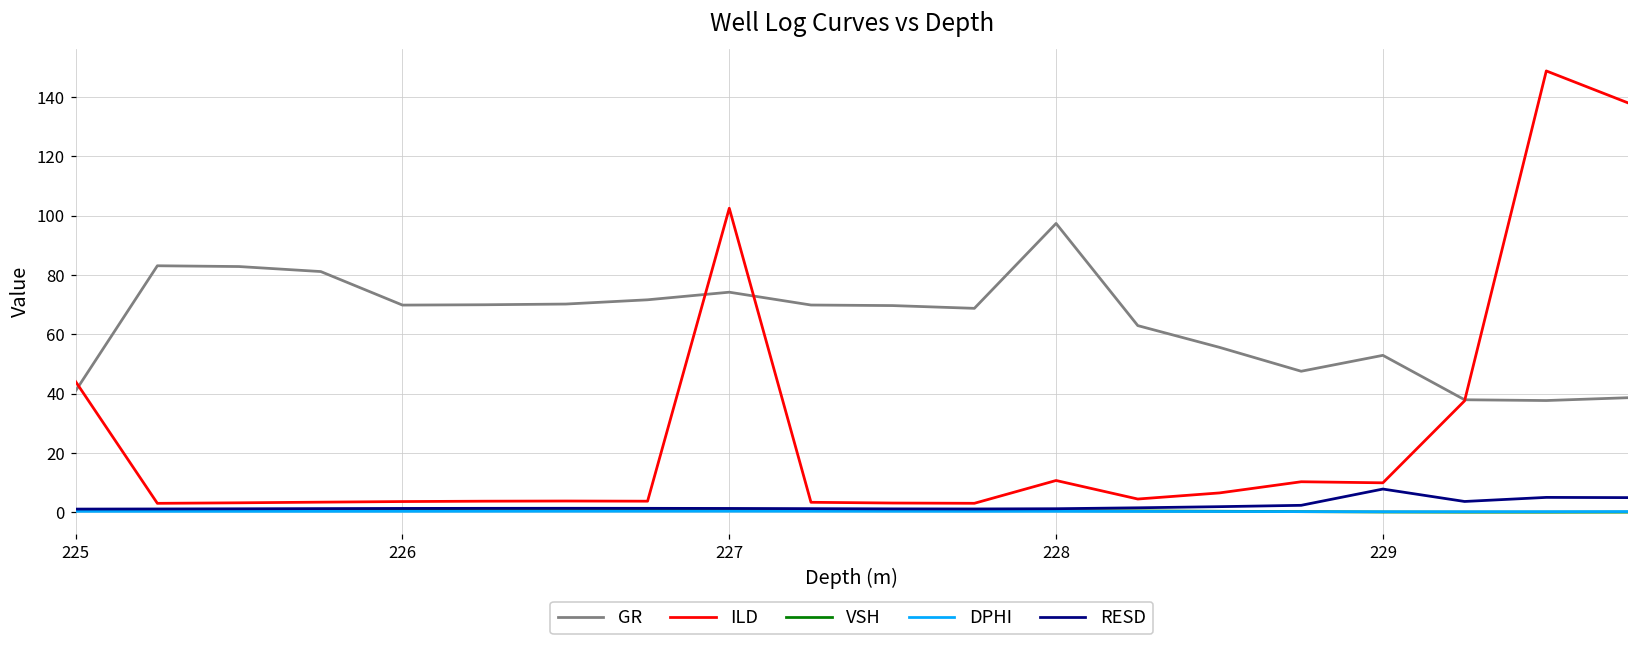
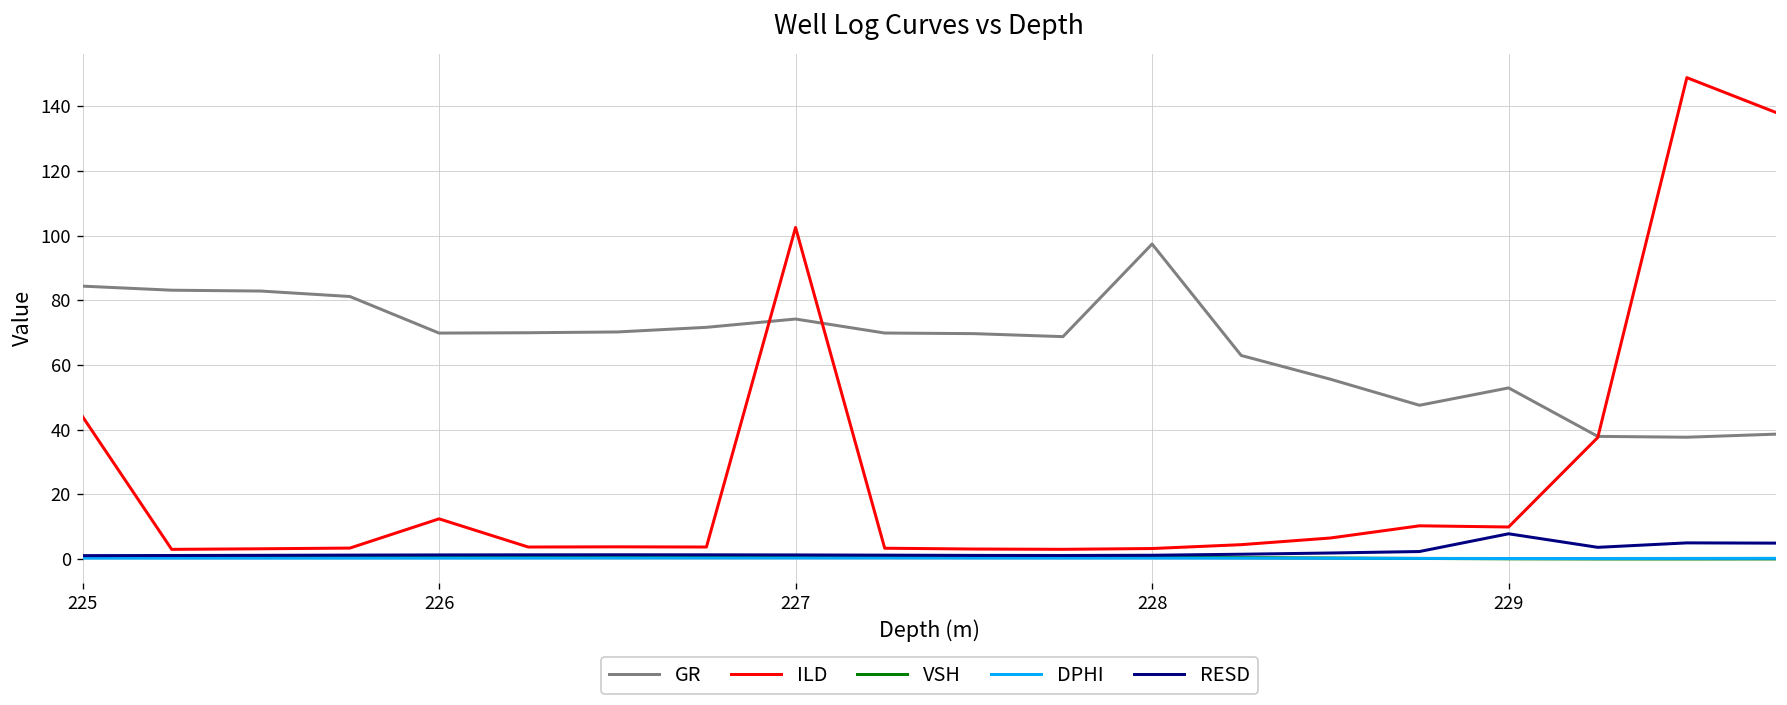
GR, 225: 41 -> 84
ILD, 226: 4 -> 12
ILD, 228: 11 -> 3
